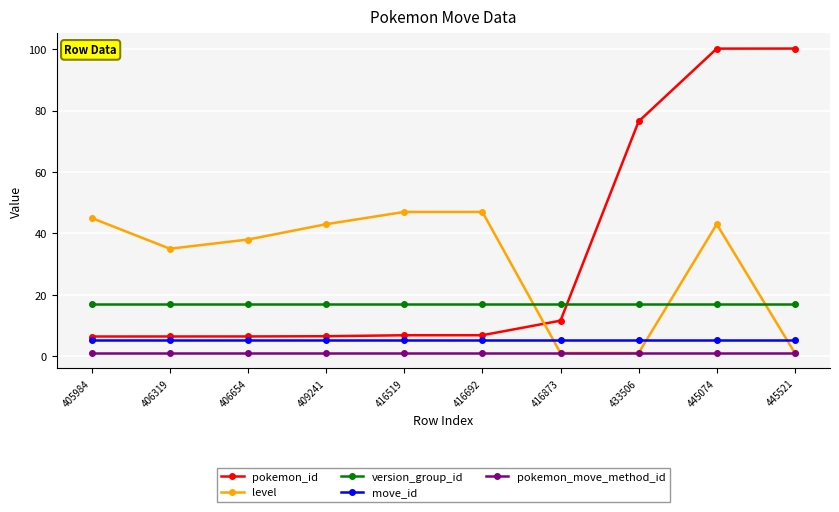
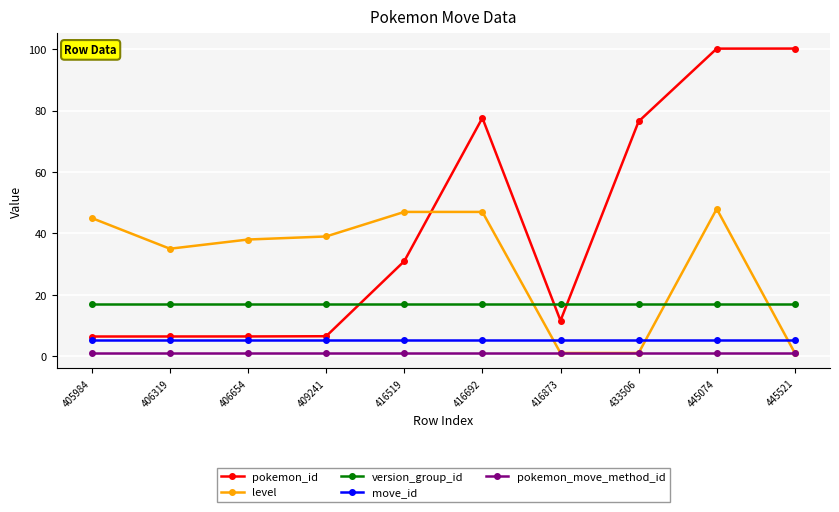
level, 409241: 43 -> 39
pokemon_id, 416519: 7 -> 31
pokemon_id, 416692: 7 -> 78
level, 445074: 43 -> 48
